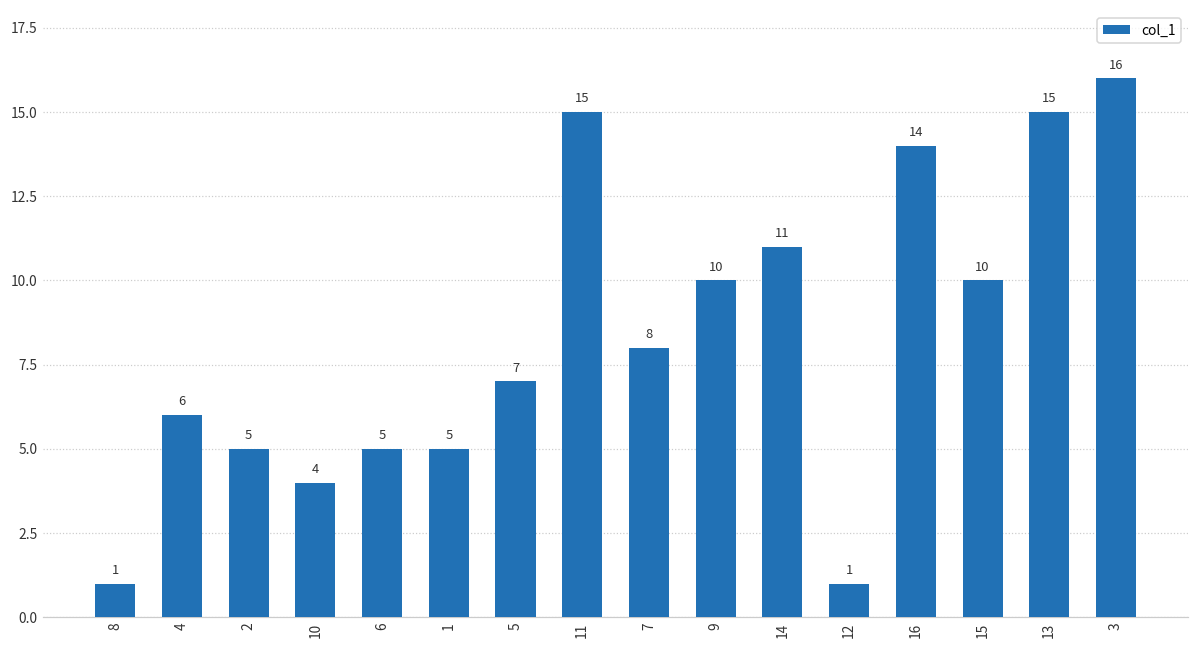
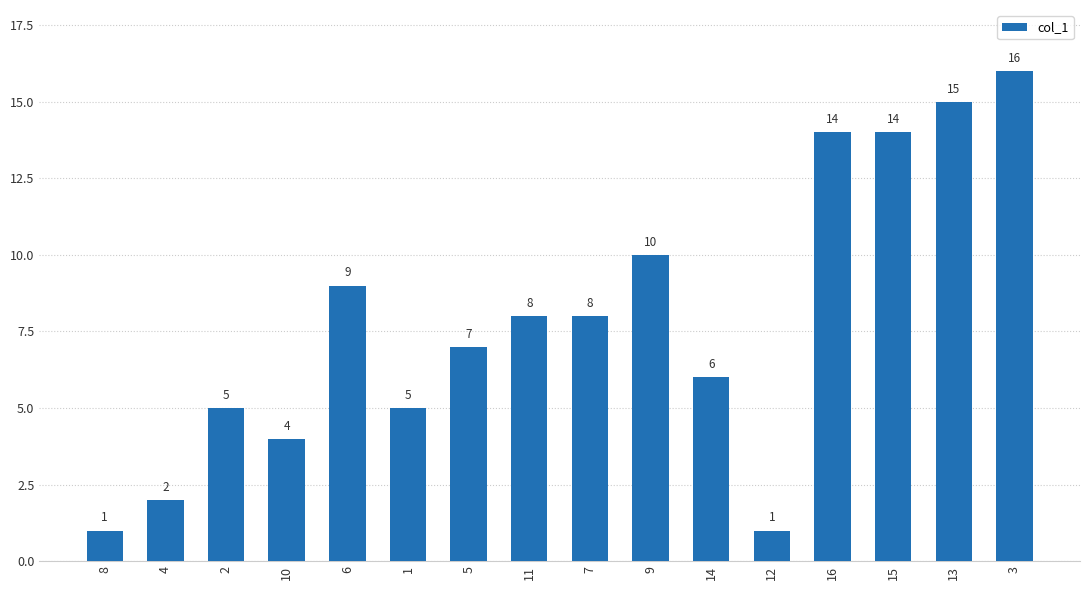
4: 6 -> 2
6: 5 -> 9
11: 15 -> 8
14: 11 -> 6
15: 10 -> 14
